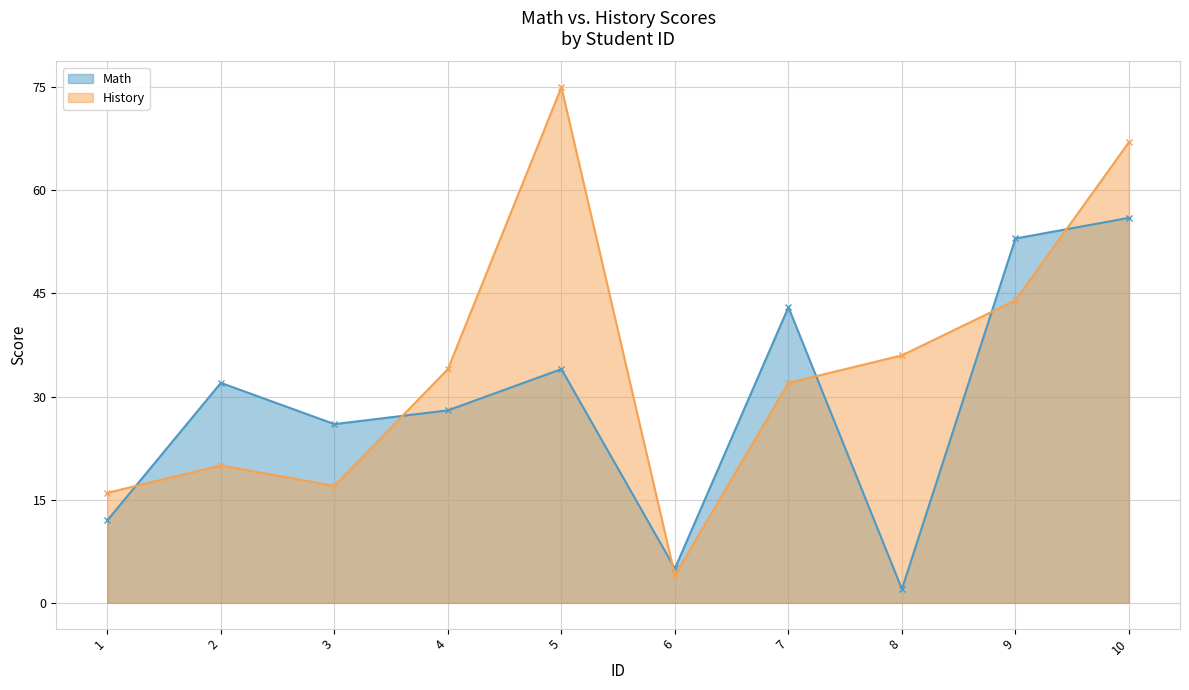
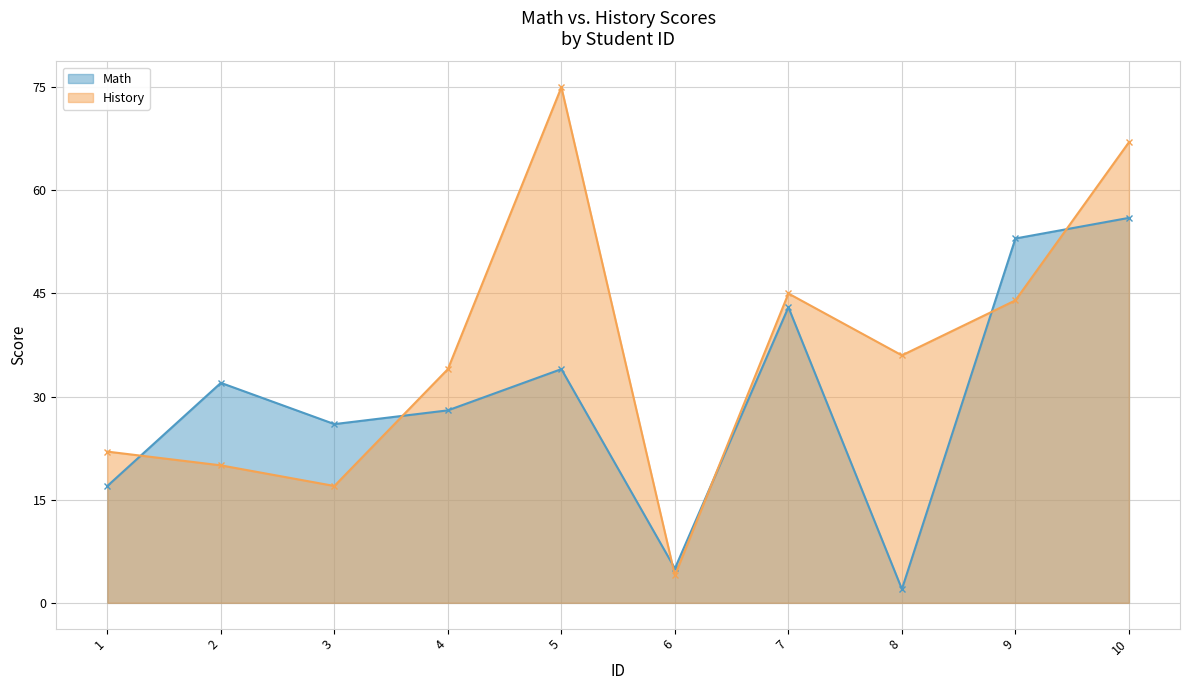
Math, 1: 12 -> 17
History, 1: 16 -> 22
History, 7: 32 -> 45
